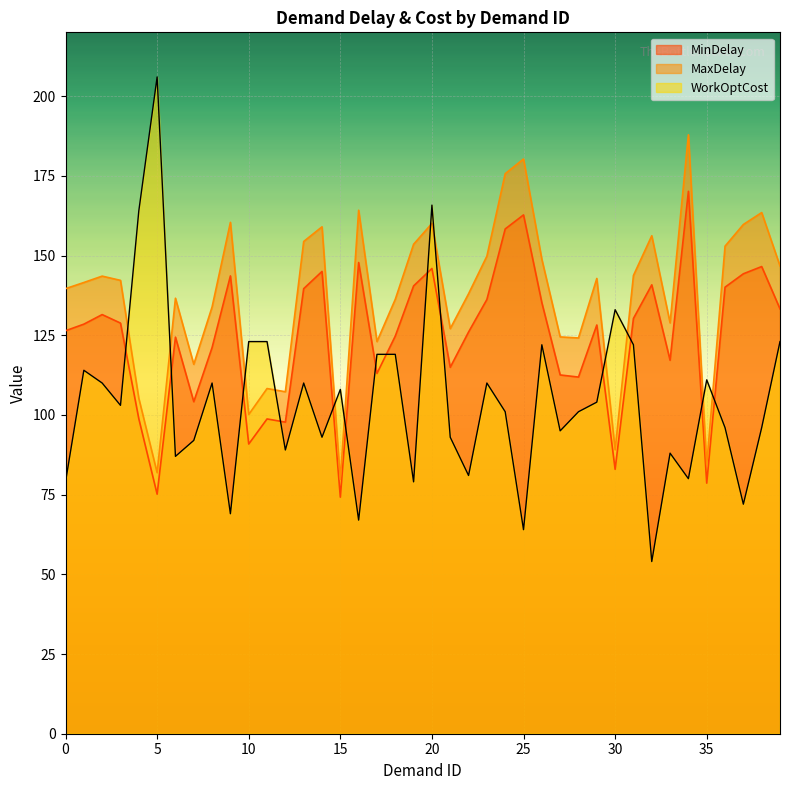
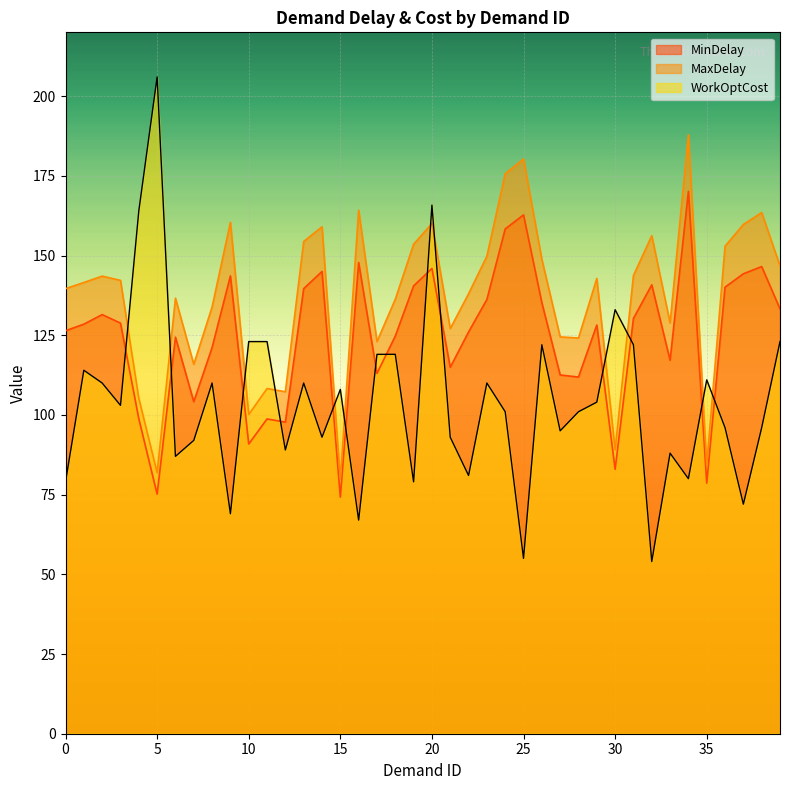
WorkOptCost, 25: 64 -> 55
